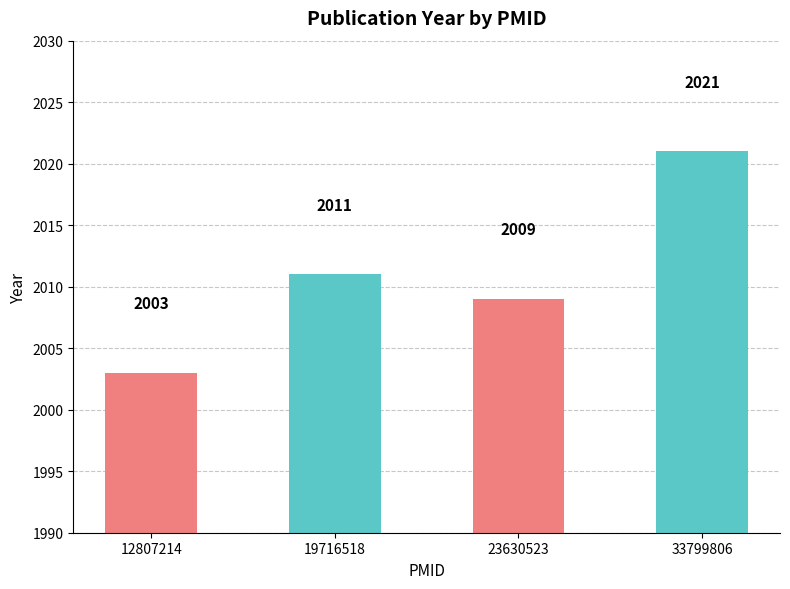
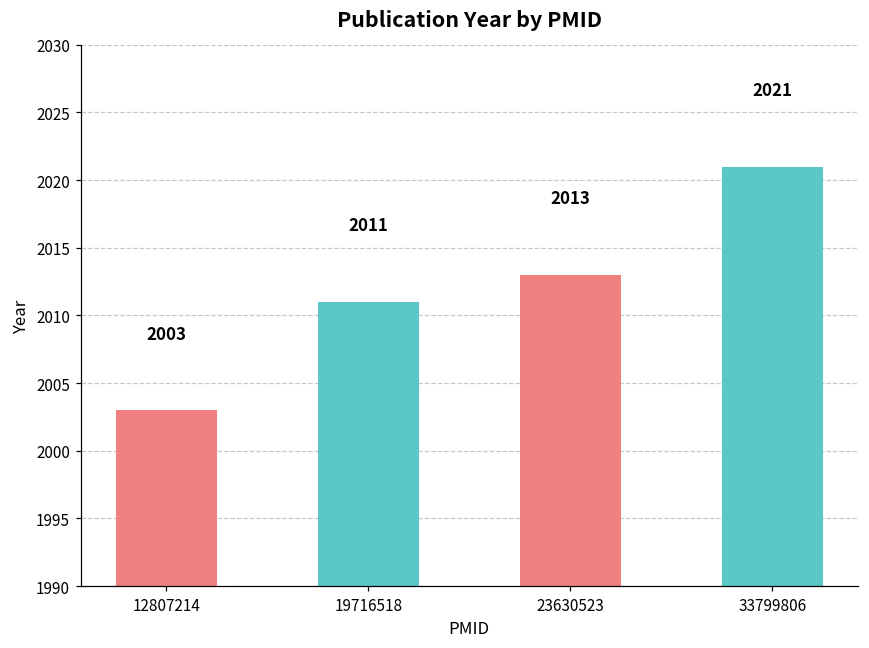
23630523: 2009 -> 2013
